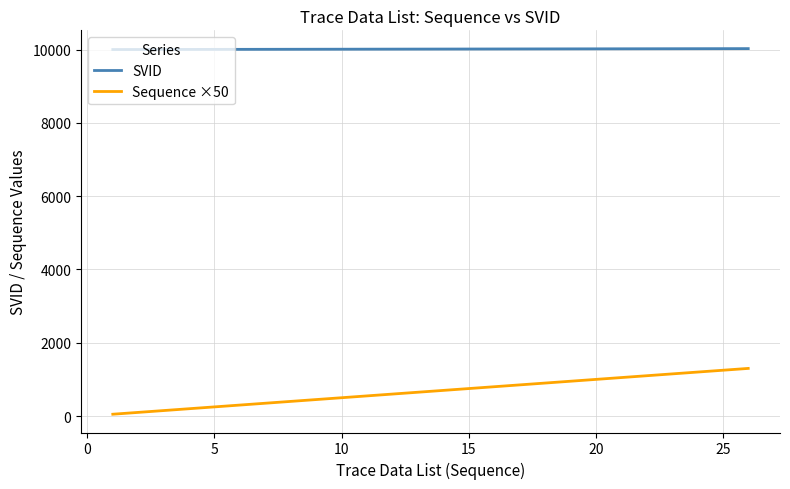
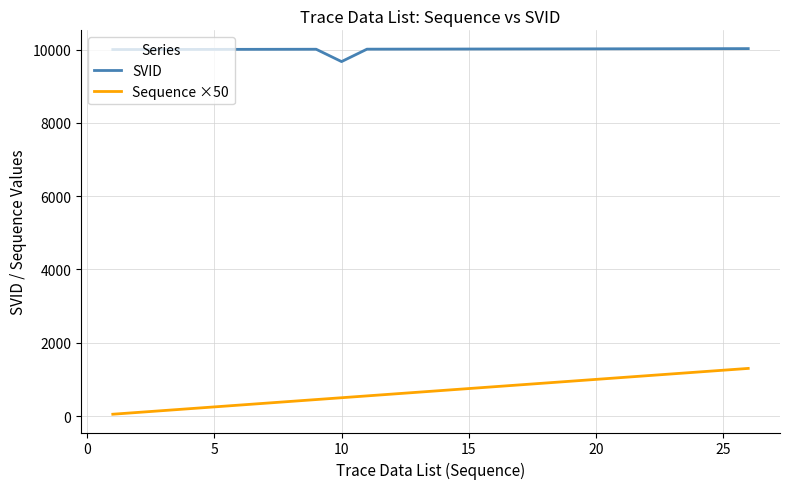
SVID, 10: 10000 -> 9700
